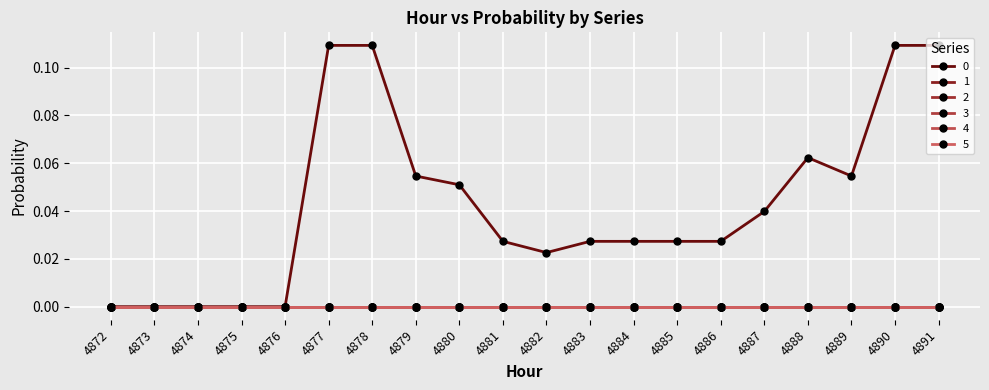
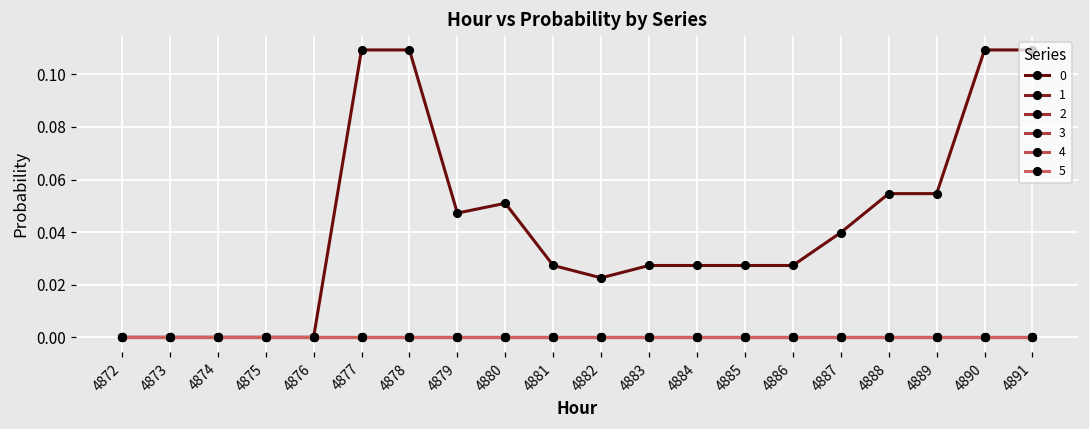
0, 4879: 0.055 -> 0.047
0, 4888: 0.062 -> 0.055
